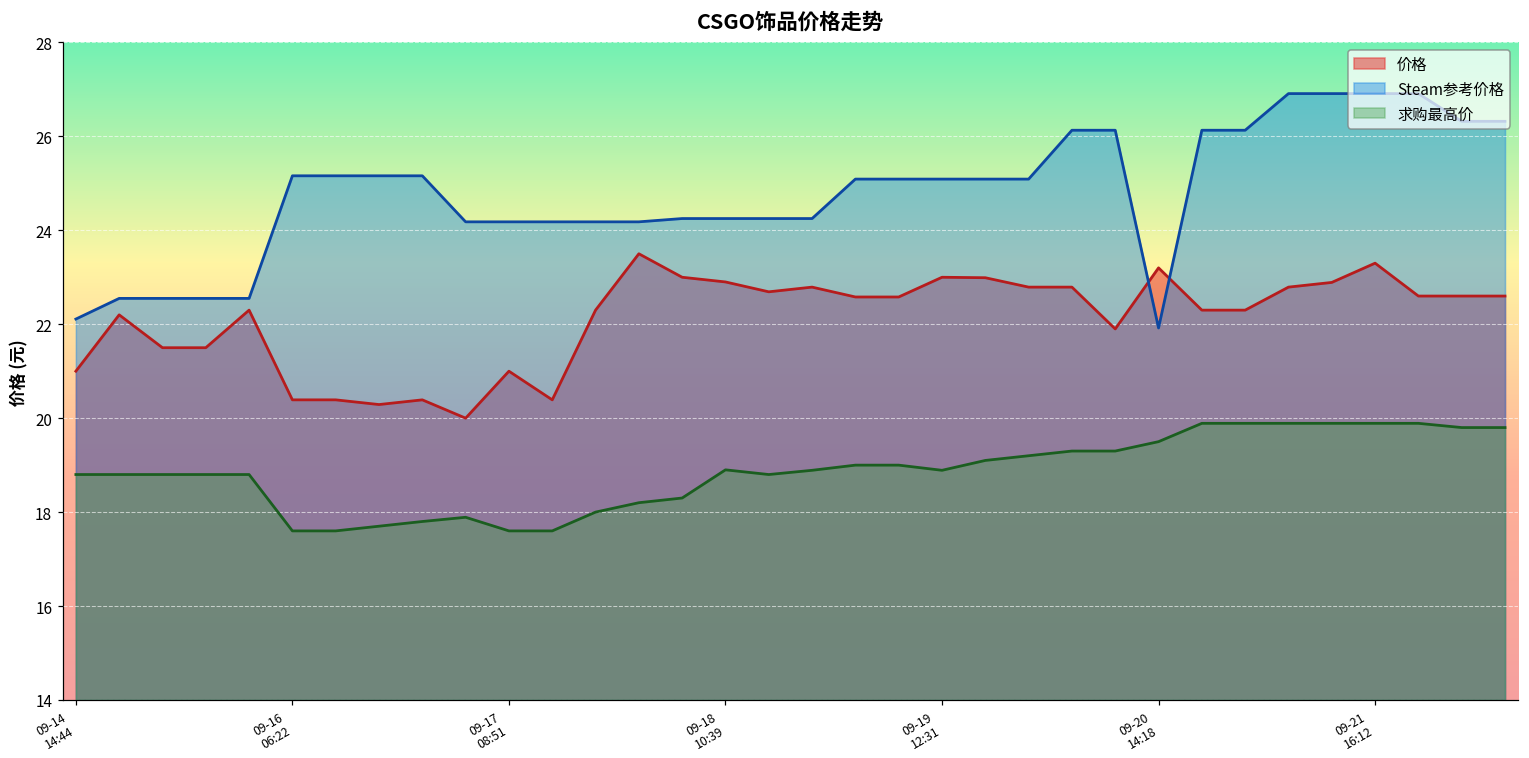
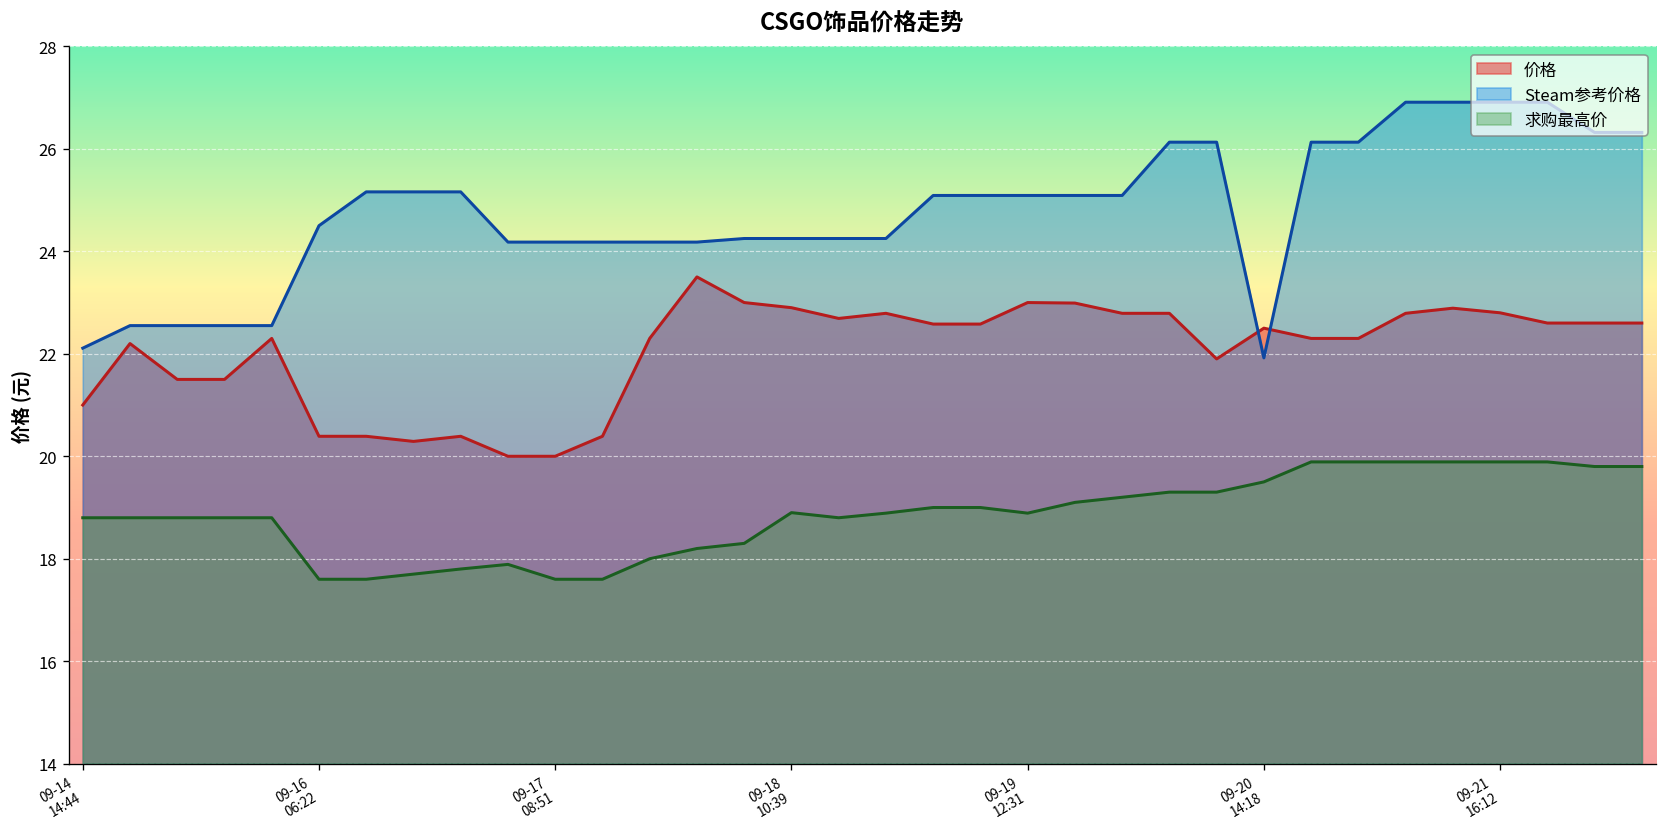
Steam参考价格, 09-16 06:22: 25.2 -> 24.5
价格, 09-17 08:51: 21 -> 20
价格, 09-20 14:18: 23.2 -> 22.5
价格, 09-21 16:12: 23.3 -> 22.8
